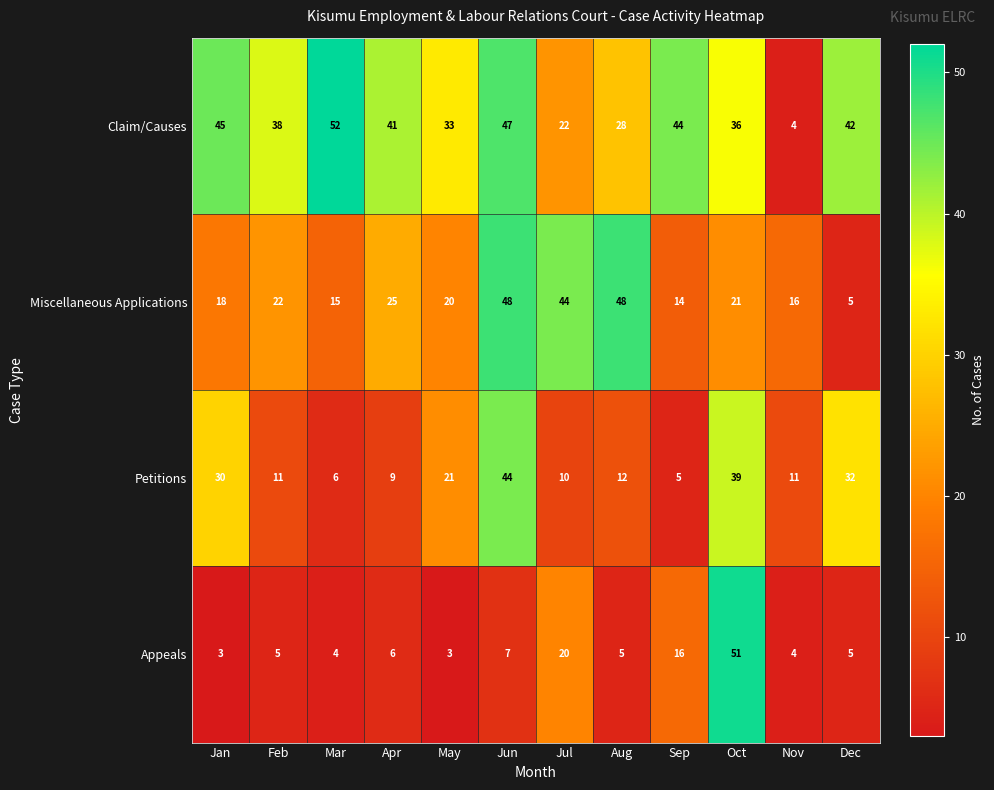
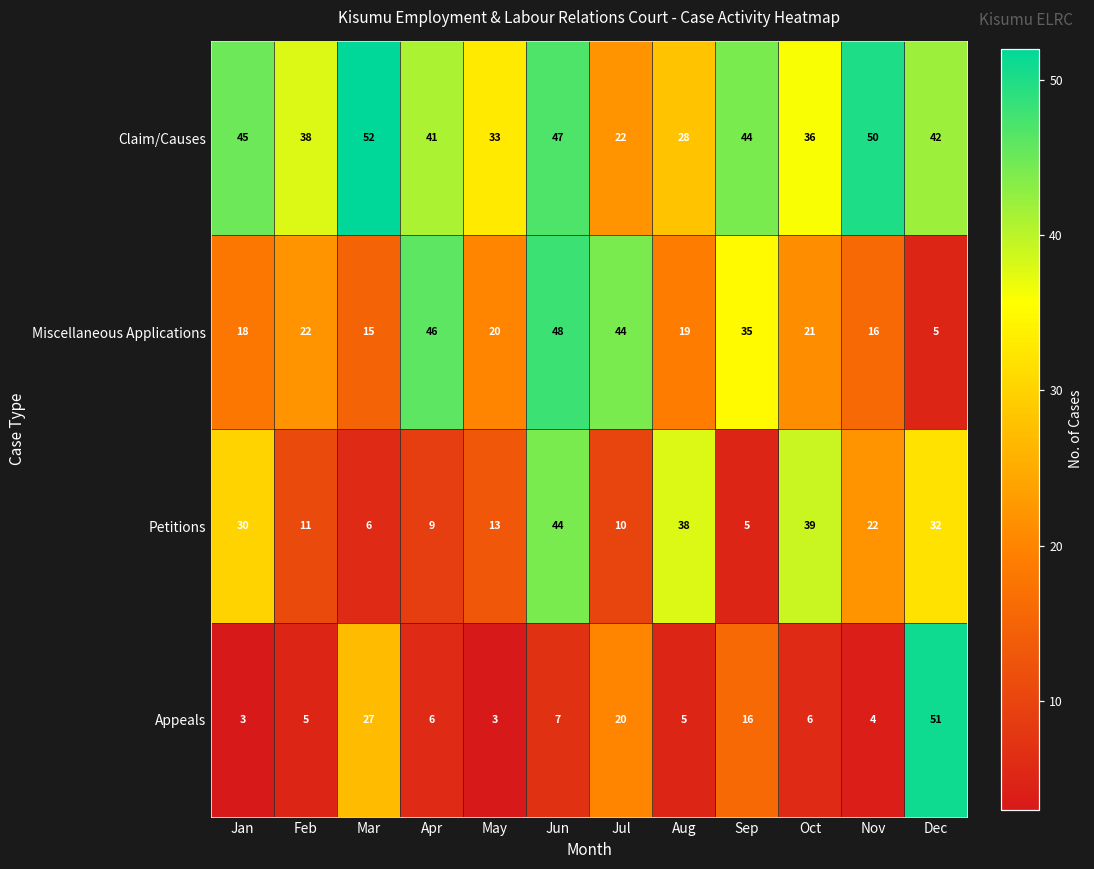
Claim/Causes, Nov: 4 -> 50
Miscellaneous Applications, Apr: 25 -> 46
Miscellaneous Applications, Aug: 48 -> 19
Miscellaneous Applications, Sep: 14 -> 35
Petitions, May: 21 -> 13
Petitions, Aug: 12 -> 38
Petitions, Nov: 11 -> 22
Appeals, Mar: 4 -> 27
Appeals, Oct: 51 -> 6
Appeals, Dec: 5 -> 51
